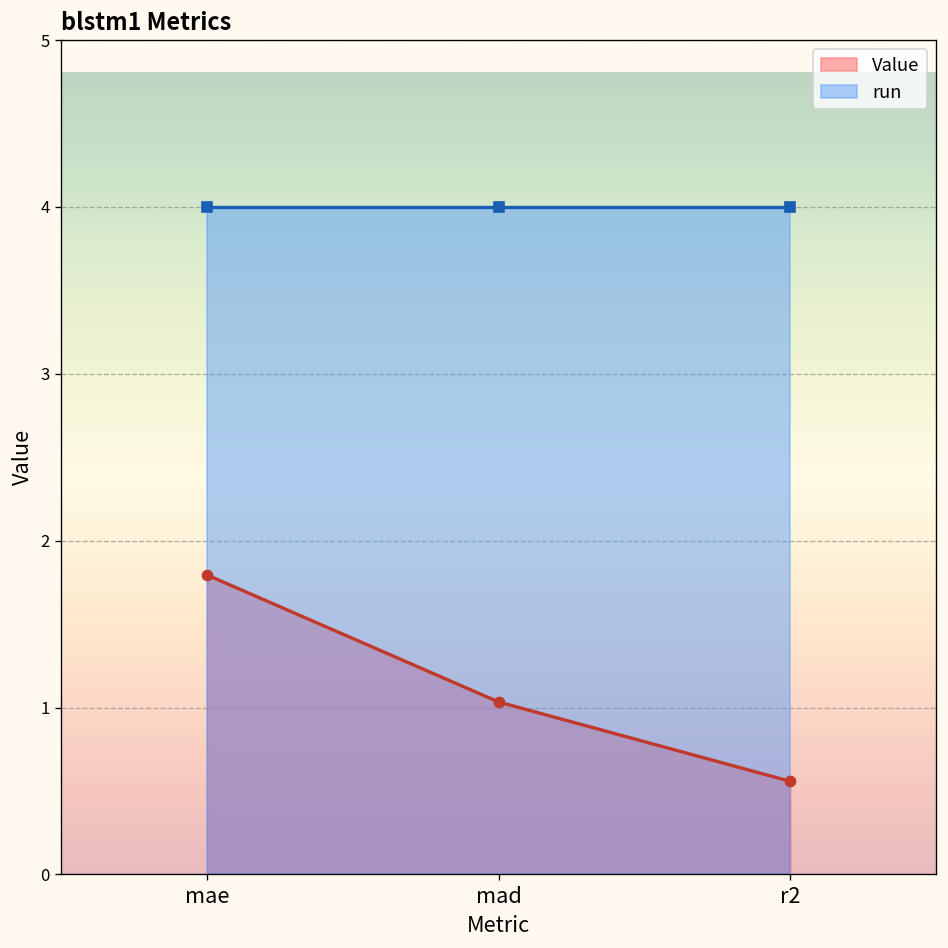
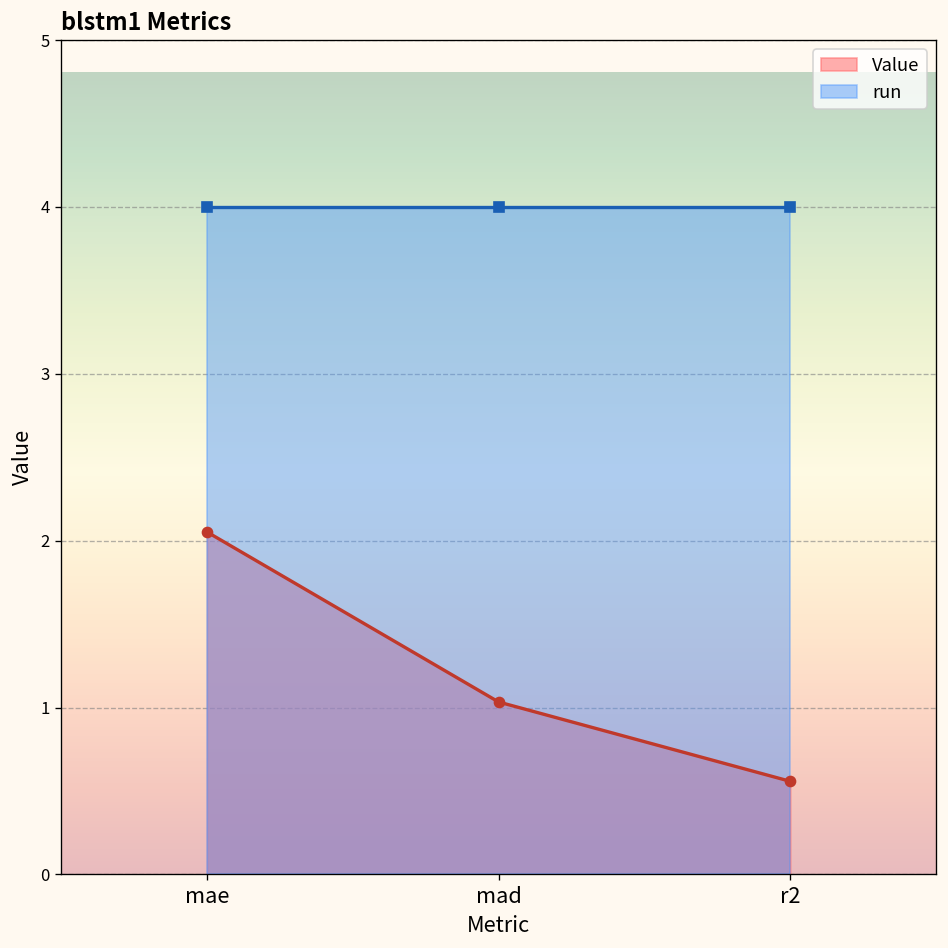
Value, mae: 1.79 -> 2.05
